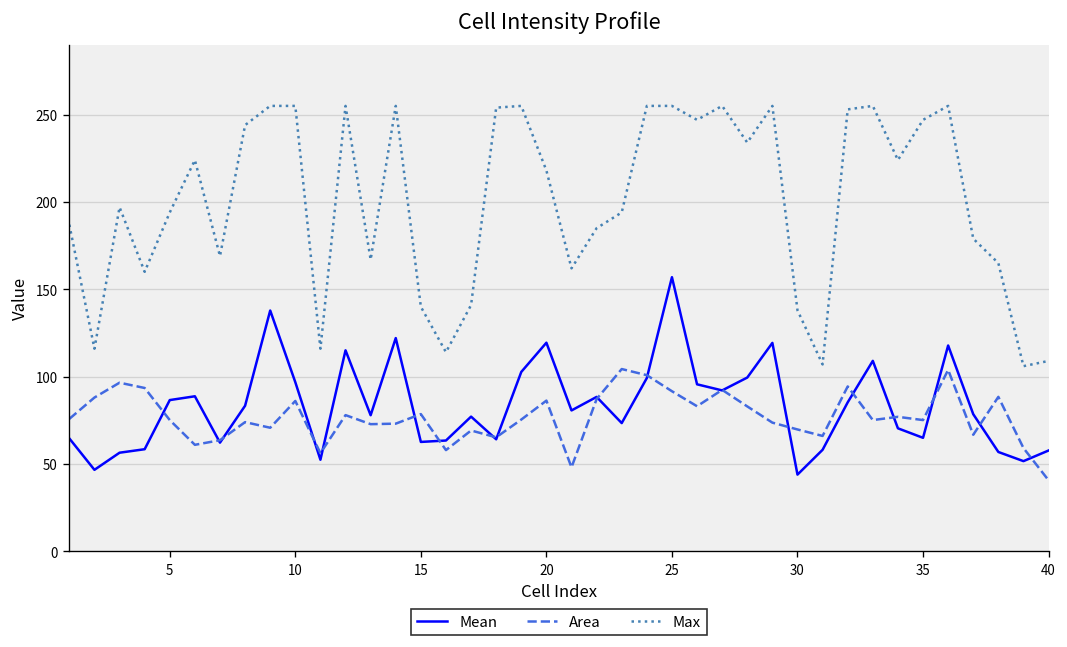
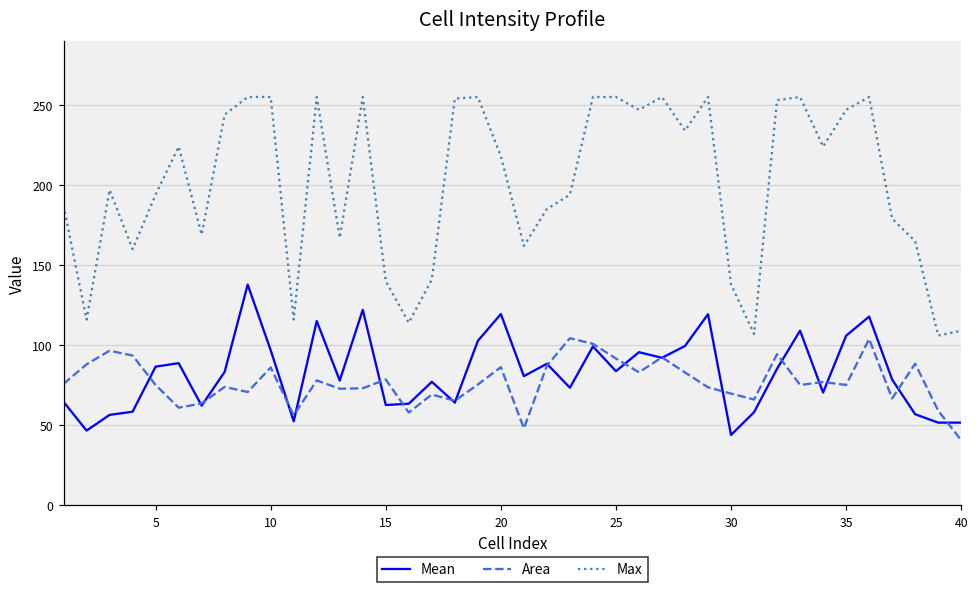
Mean, 25: 157 -> 84
Mean, 35: 65 -> 106
Mean, 40: 58 -> 52
